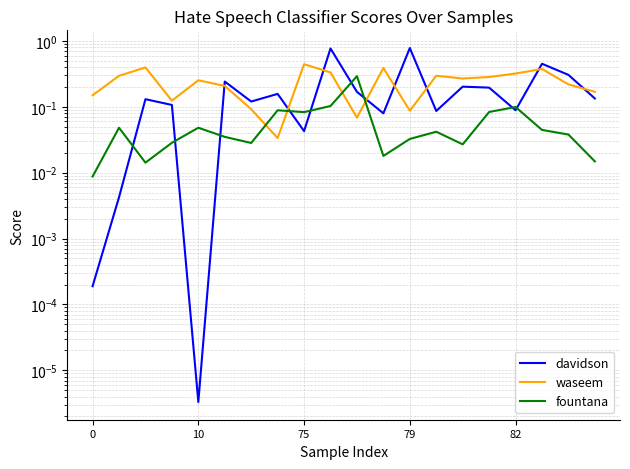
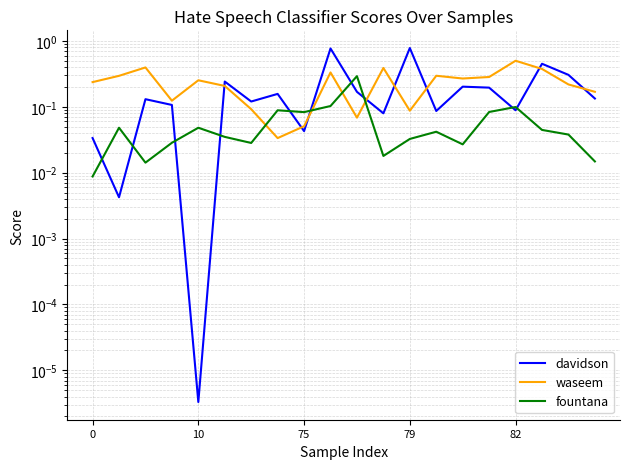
davidson, 0: 0.00019 -> 0.03
waseem, 0: 0.15 -> 0.24
waseem, 75: 0.4 -> 0.05
waseem, 82: 0.3 -> 0.5
